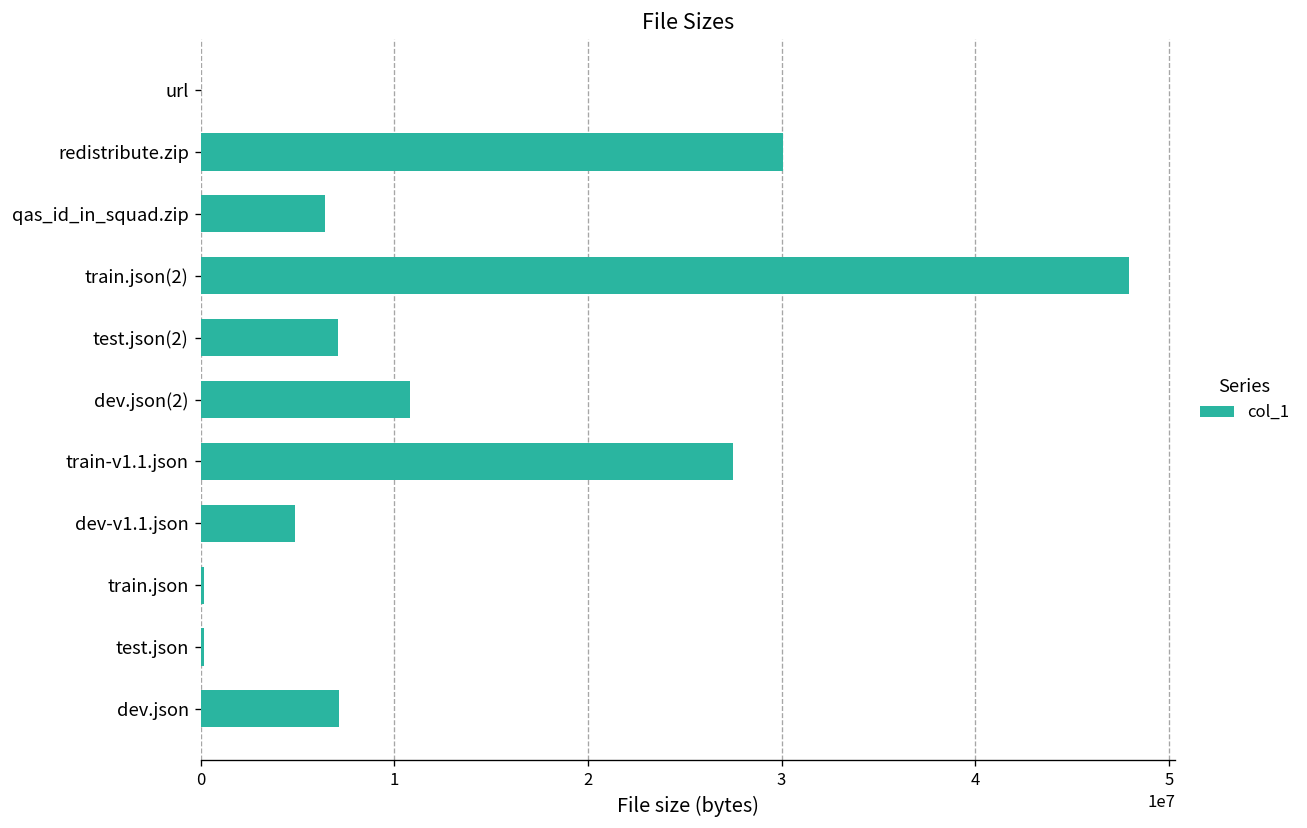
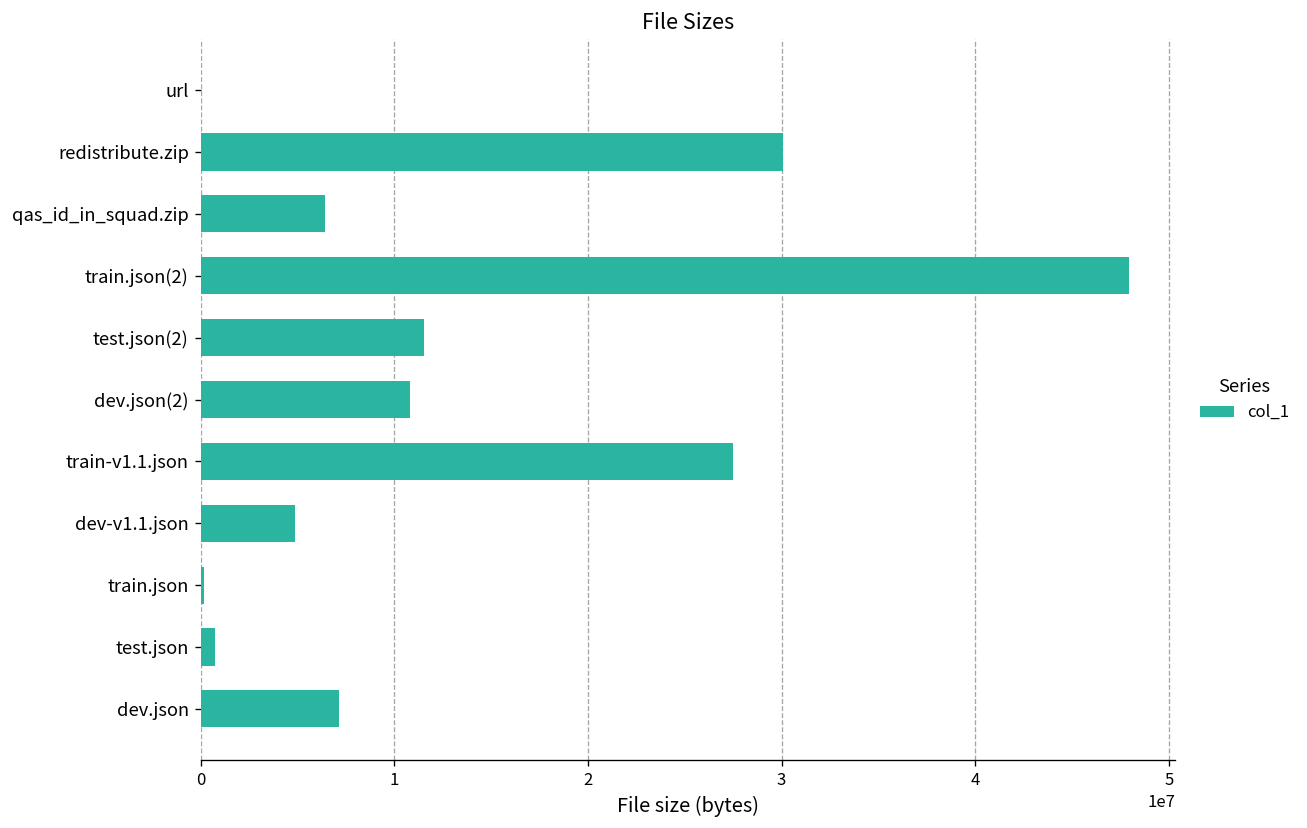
test.json(2): 7100000 -> 11500000
test.json: 200000 -> 800000
